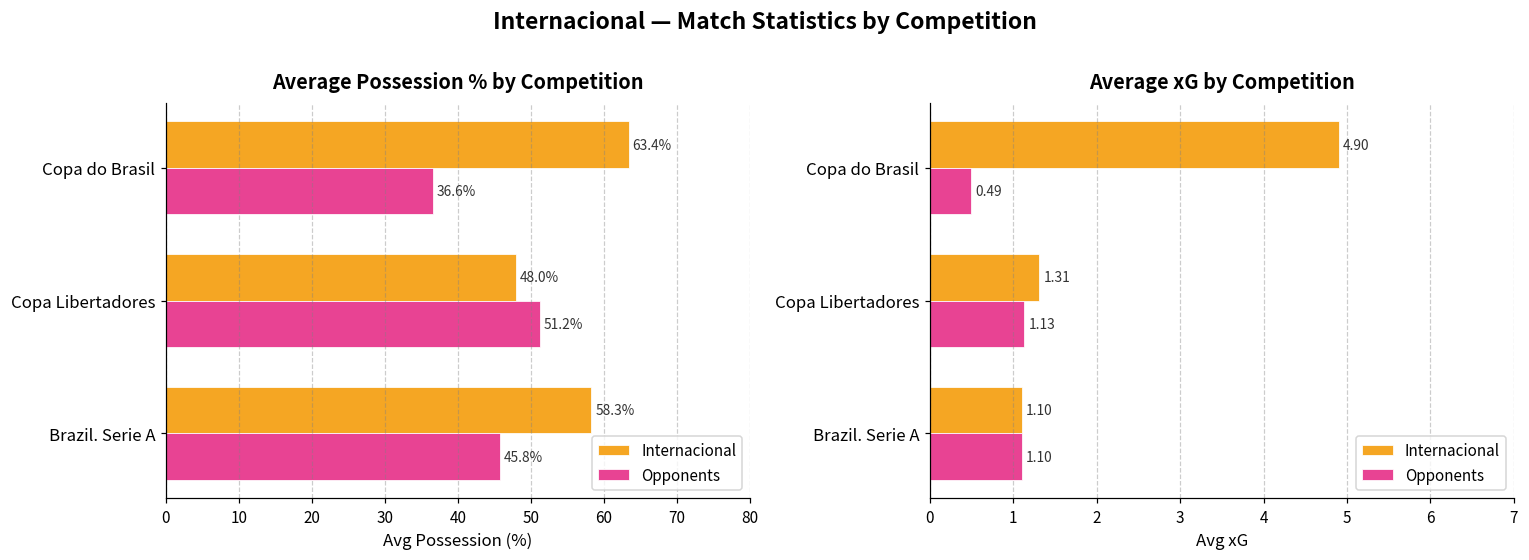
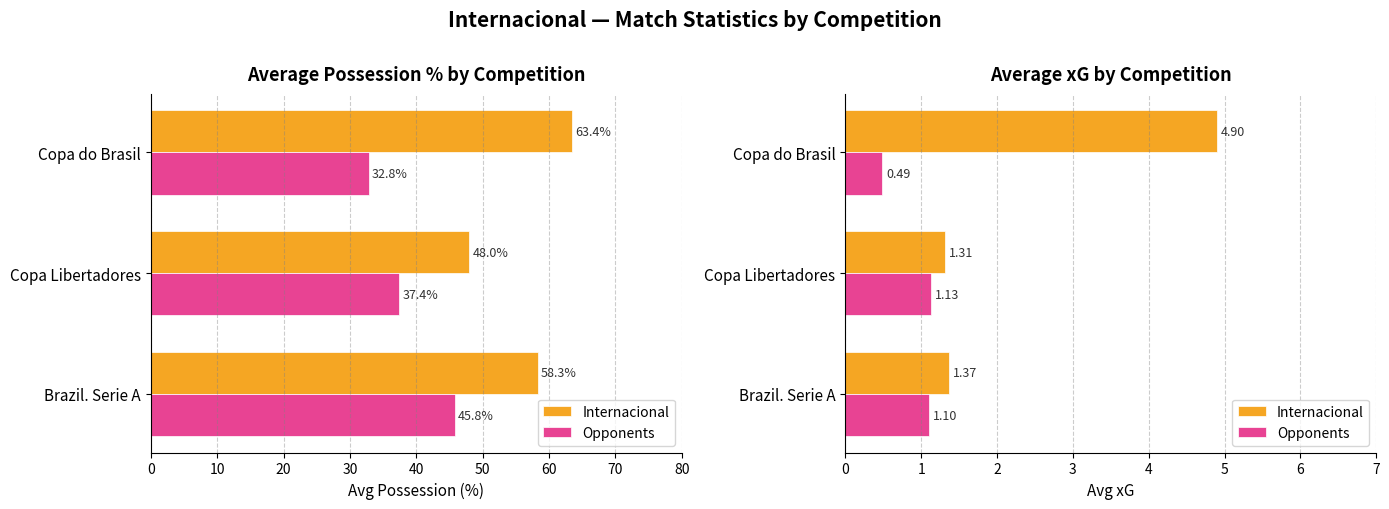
Average Possession % by Competition, Opponents, Copa do Brasil: 36.6% -> 32.8%
Average Possession % by Competition, Opponents, Copa Libertadores: 51.2% -> 37.4%
Average xG by Competition, Internacional, Brazil. Serie A: 1.10 -> 1.37
